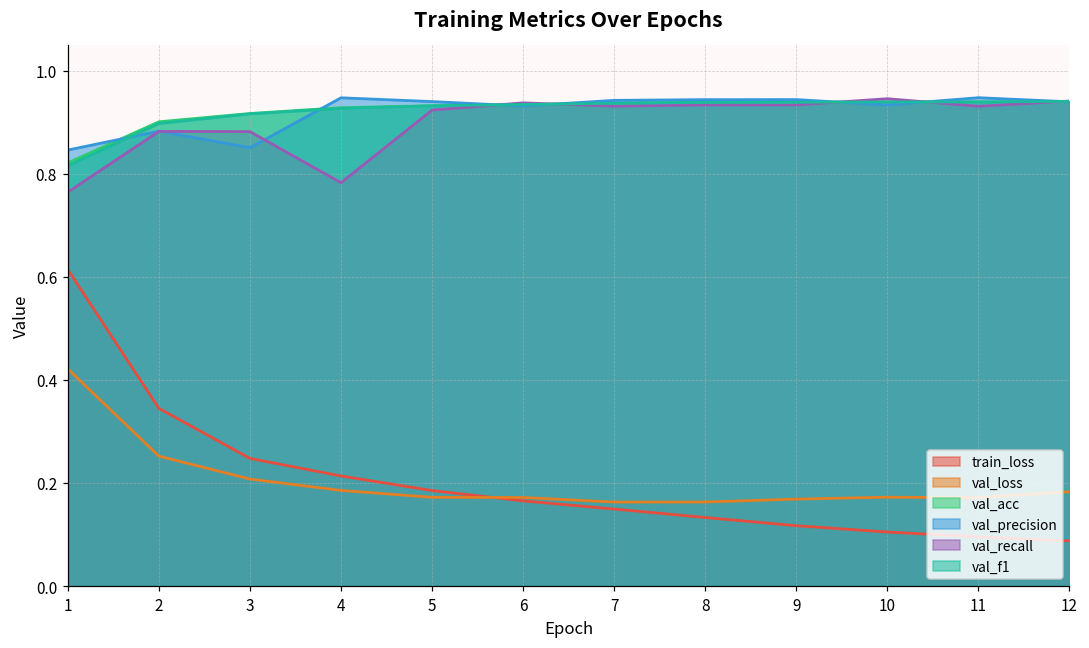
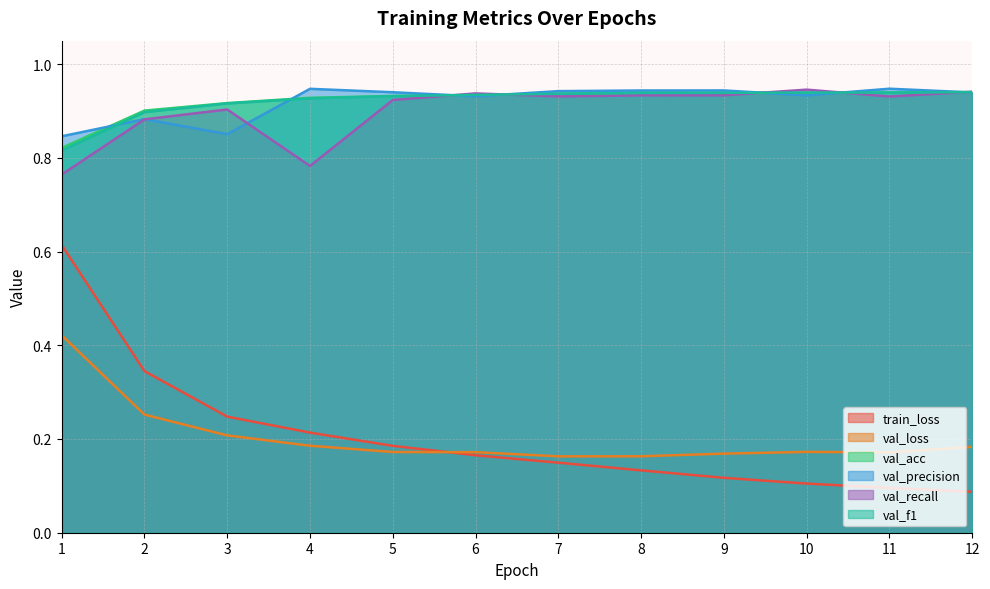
val_recall, 3: 0.88 -> 0.90
